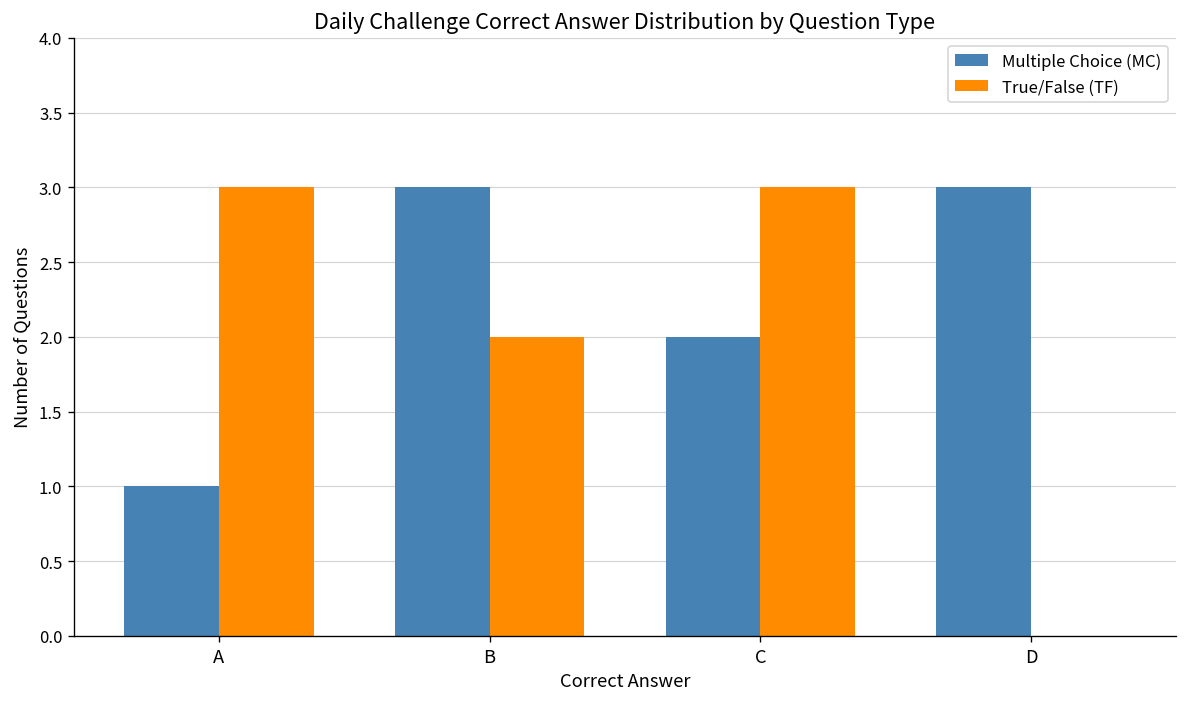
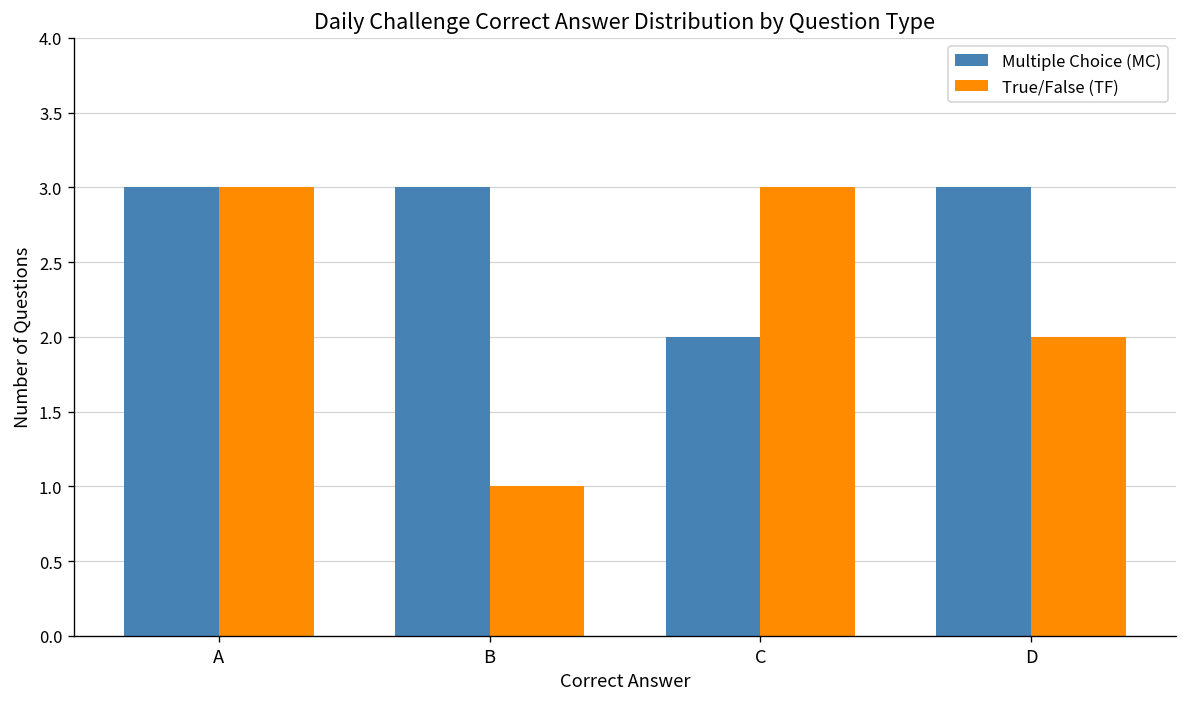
Multiple Choice (MC), A: 1 -> 3
True/False (TF), B: 2 -> 1
True/False (TF), D: 0 -> 2
